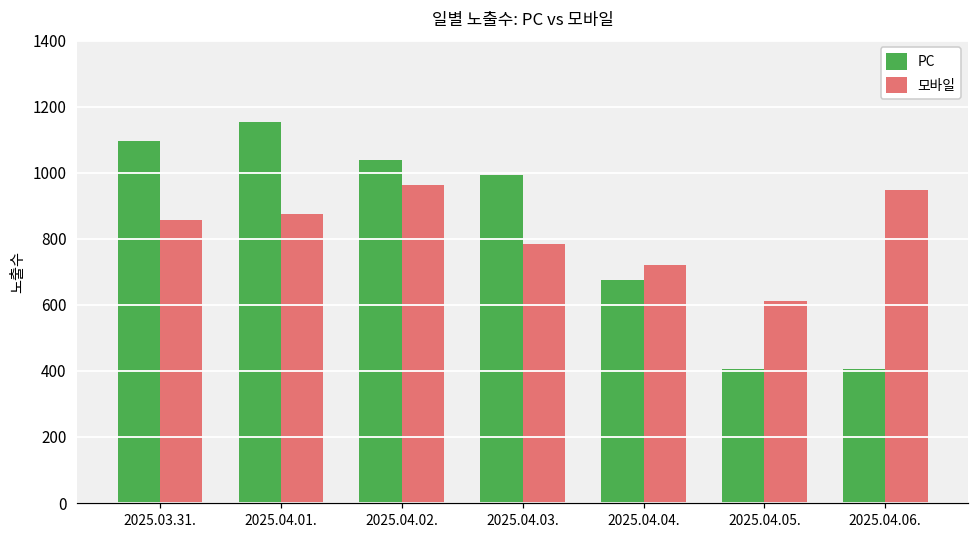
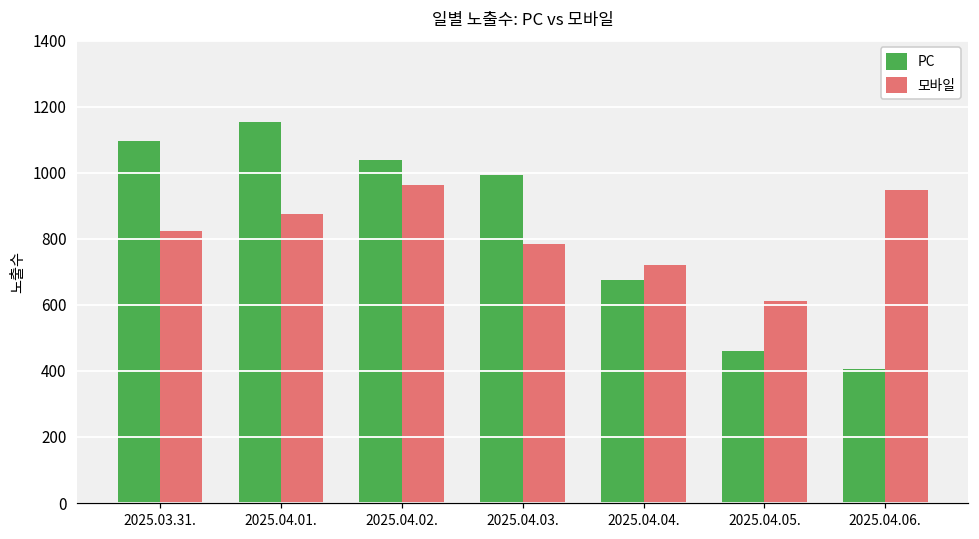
모바일, 2025.03.31.: 860 -> 820
PC, 2025.04.05.: 410 -> 460
